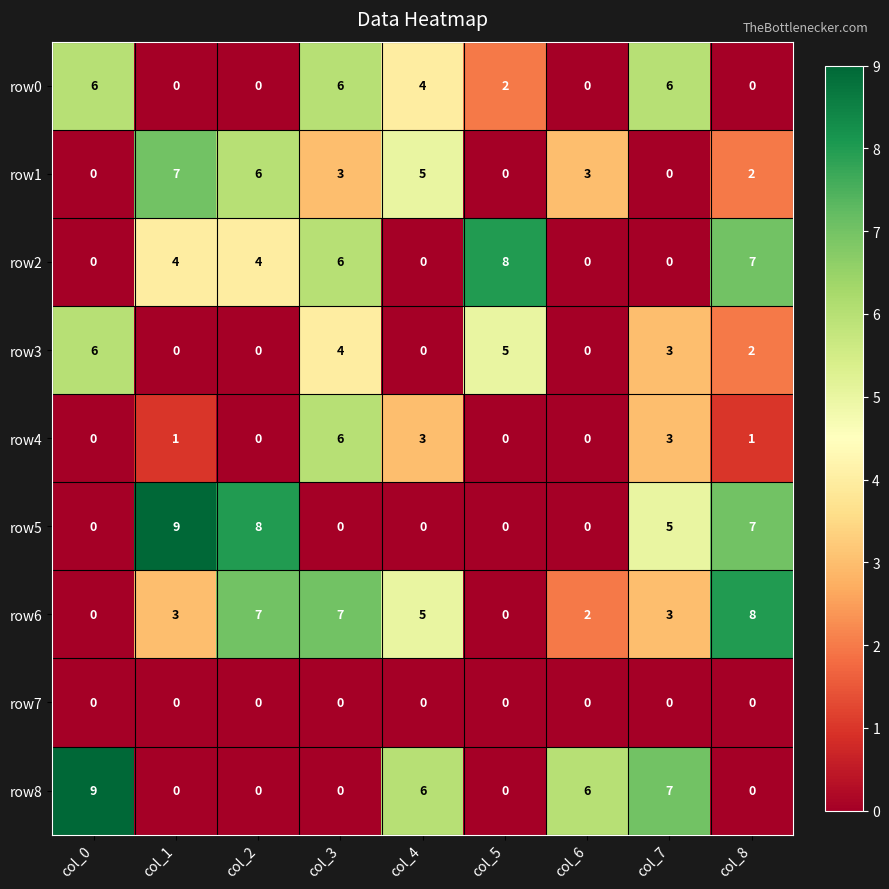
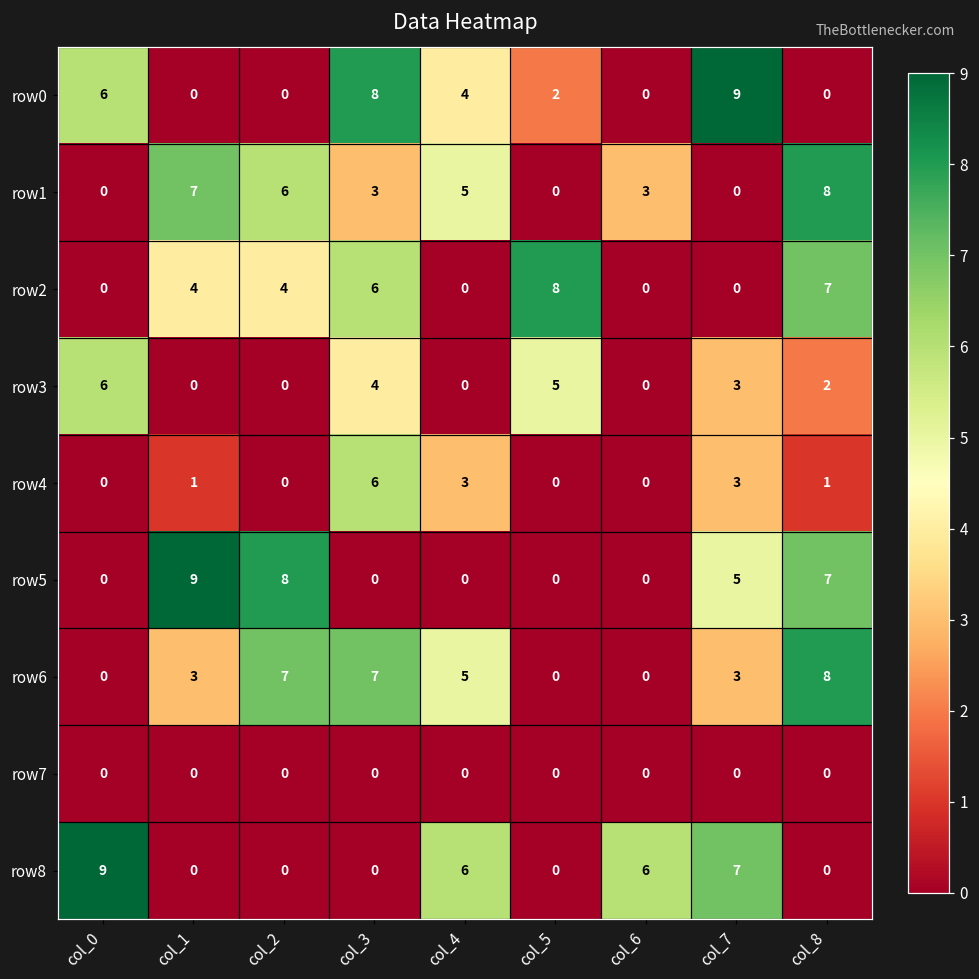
row0, col_3: 6 -> 8
row0, col_7: 6 -> 9
row1, col_8: 2 -> 8
row6, col_6: 2 -> 0
